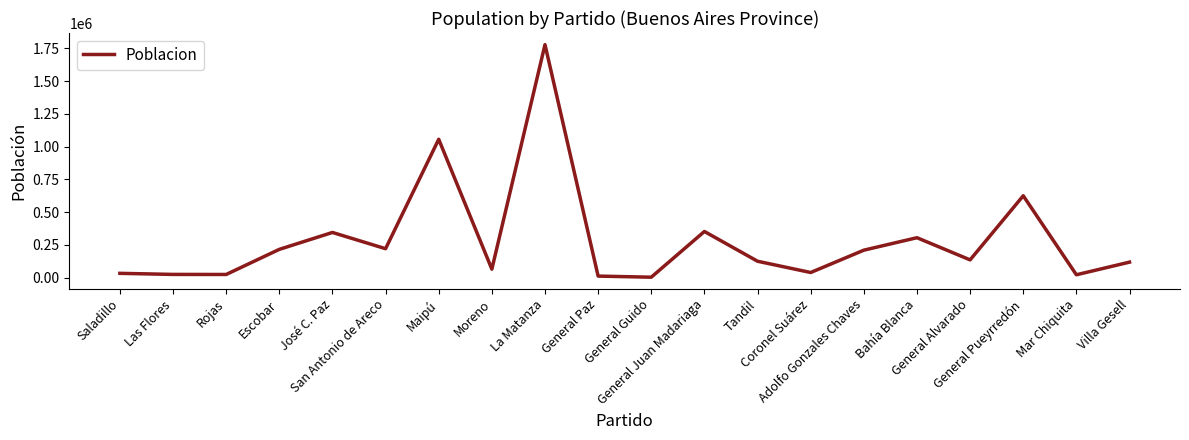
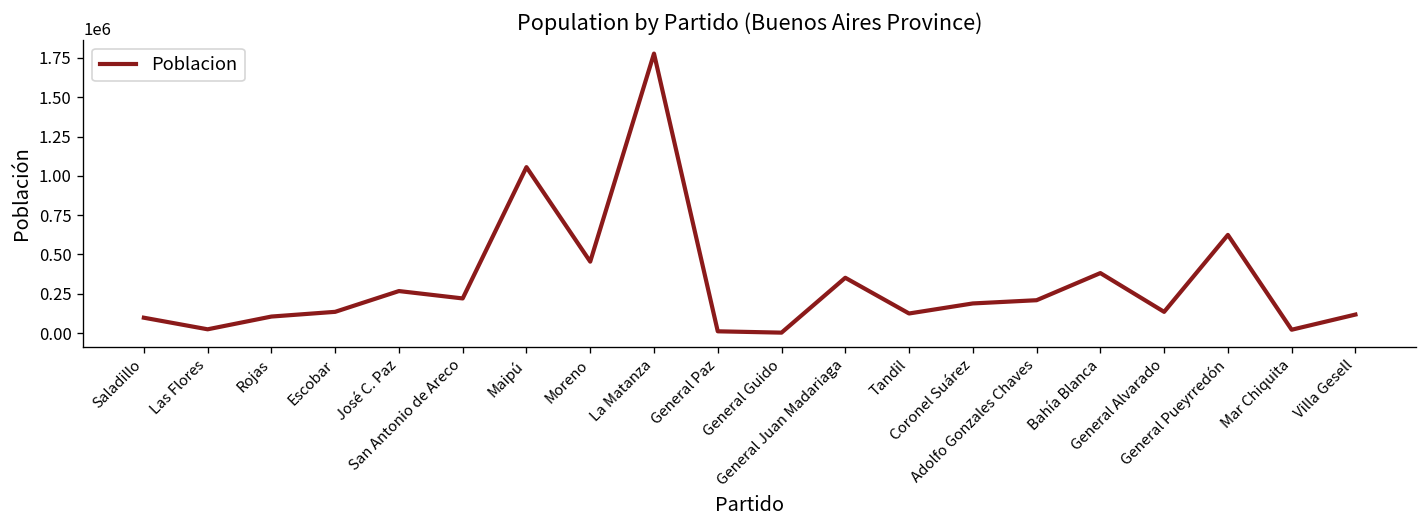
Saladillo: 30000 -> 100000
Rojas: 20000 -> 110000
Escobar: 220000 -> 140000
José C. Paz: 340000 -> 270000
Moreno: 60000 -> 450000
Coronel Suárez: 40000 -> 190000
Bahía Blanca: 300000 -> 380000
